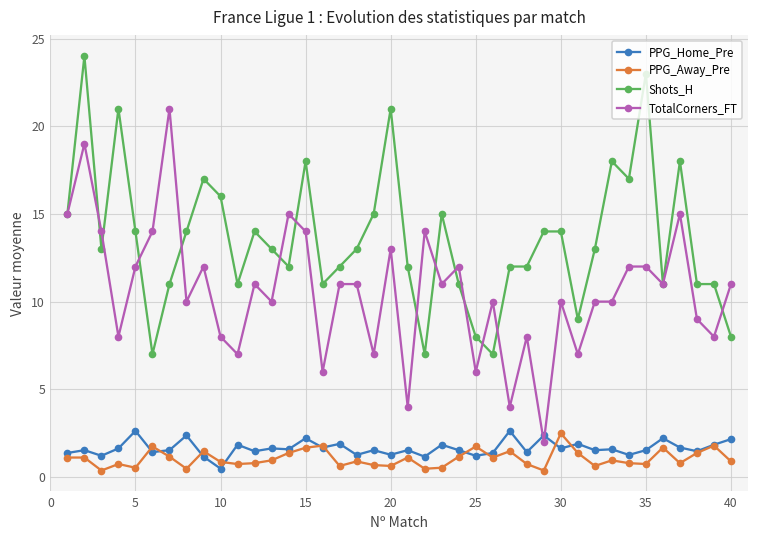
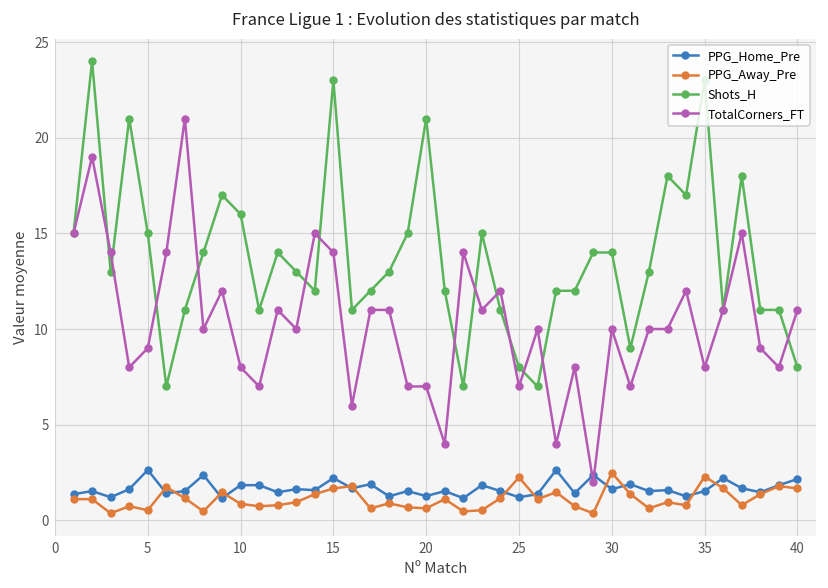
Shots_H, 5: 14 -> 15
TotalCorners_FT, 5: 12 -> 9
PPG_Home_Pre, 10: 0.5 -> 1.8
Shots_H, 15: 18 -> 23
TotalCorners_FT, 20: 13 -> 7
PPG_Away_Pre, 25: 1.7 -> 2.3
TotalCorners_FT, 25: 6 -> 7
PPG_Away_Pre, 35: 0.7 -> 2.3
TotalCorners_FT, 35: 12 -> 8
PPG_Away_Pre, 40: 0.9 -> 1.7
